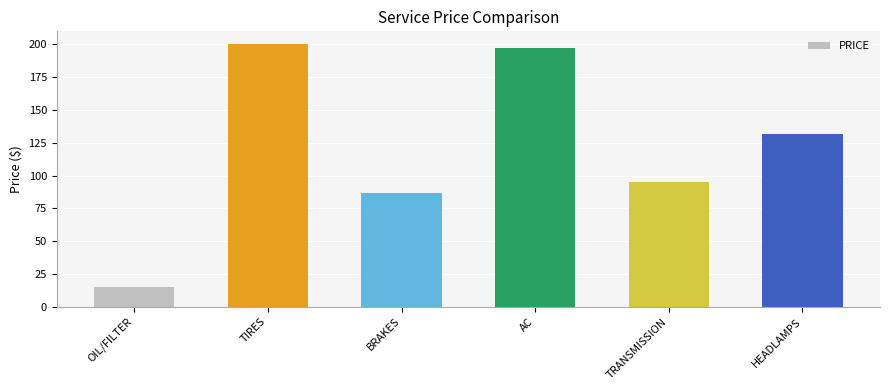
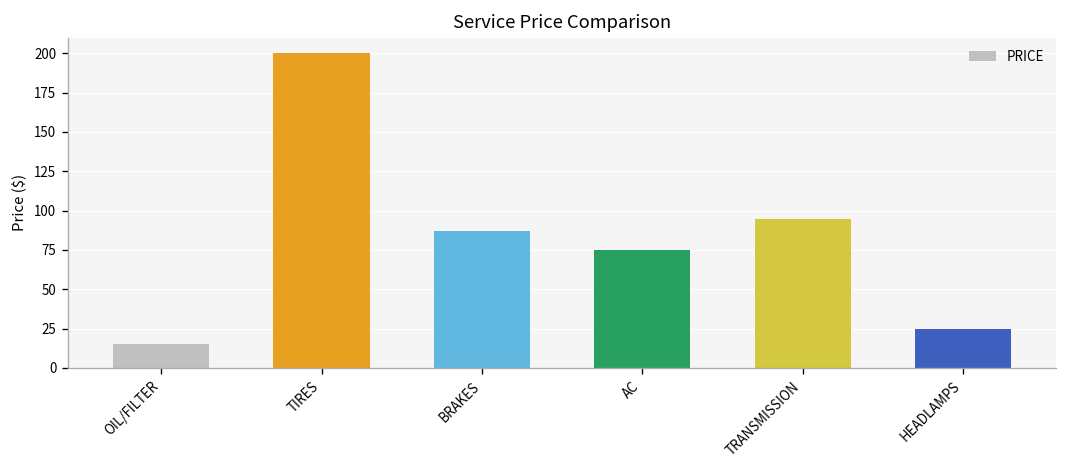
AC: 197 -> 75
HEADLAMPS: 132 -> 25
